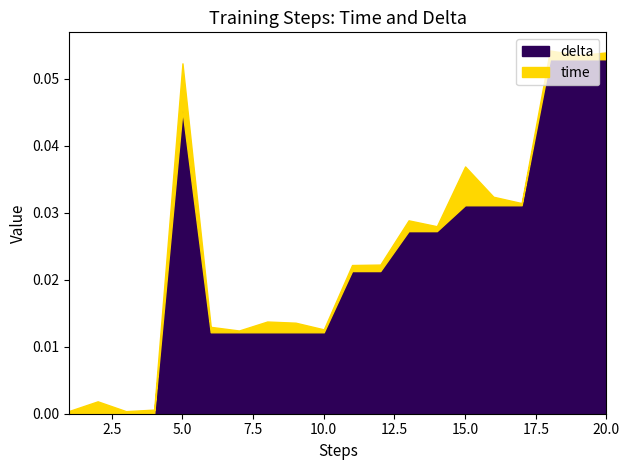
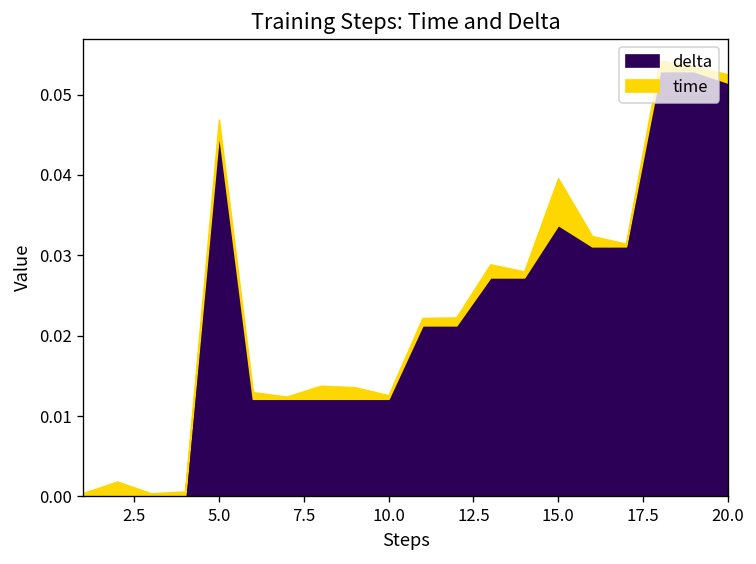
time, 5.0: 0.007 -> 0.002
delta, 15.0: 0.031 -> 0.034
delta, 20.0: 0.053 -> 0.051
